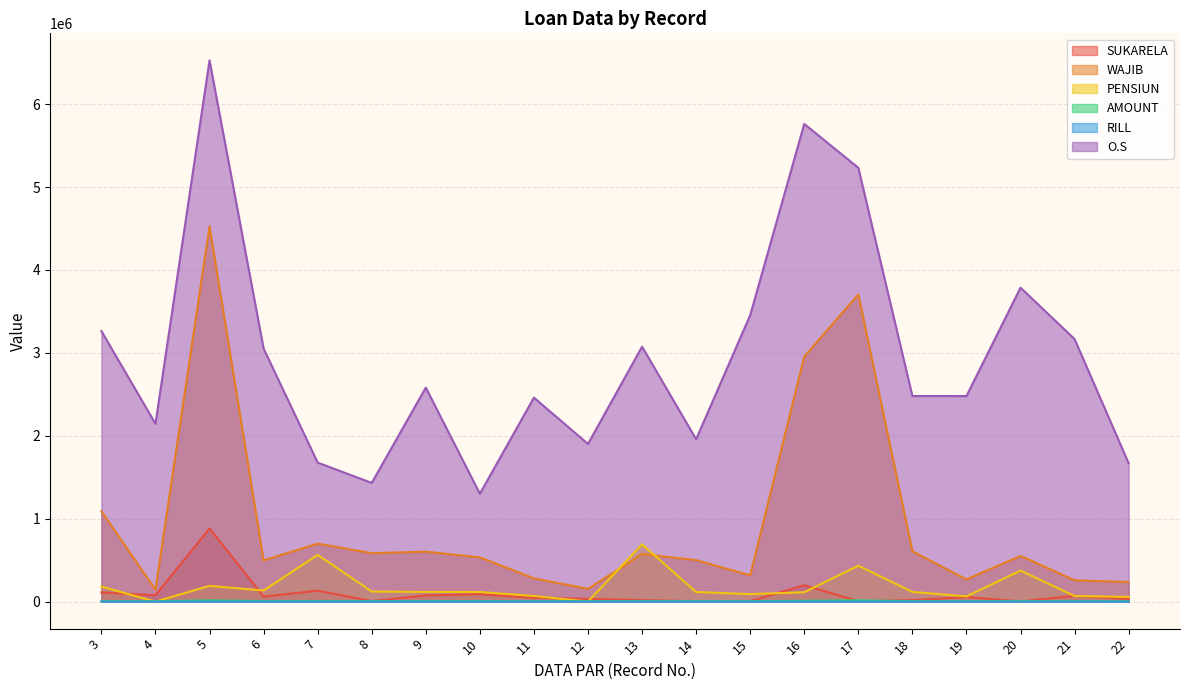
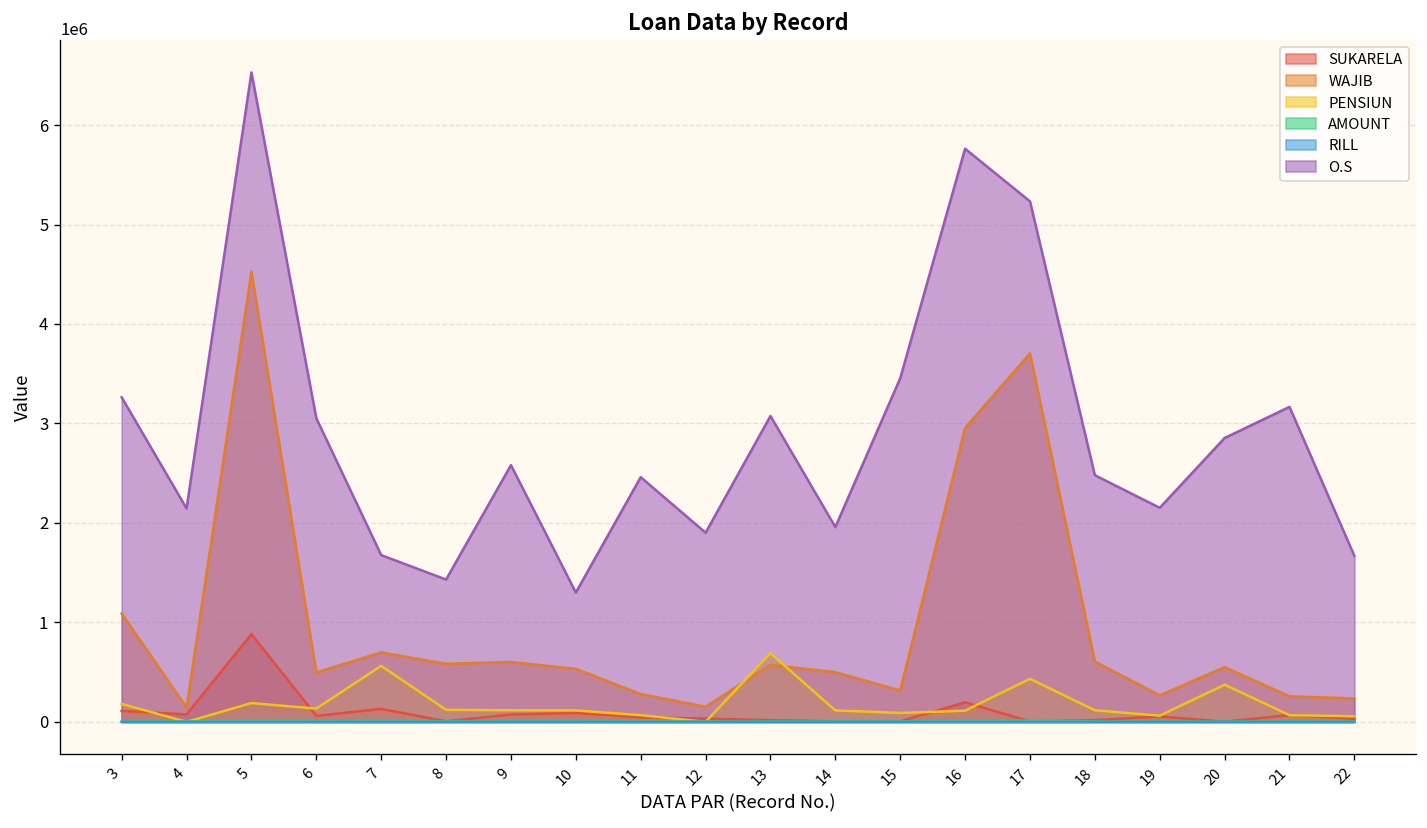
O.S, 19: 2500000 -> 2200000
O.S, 20: 3800000 -> 2900000
